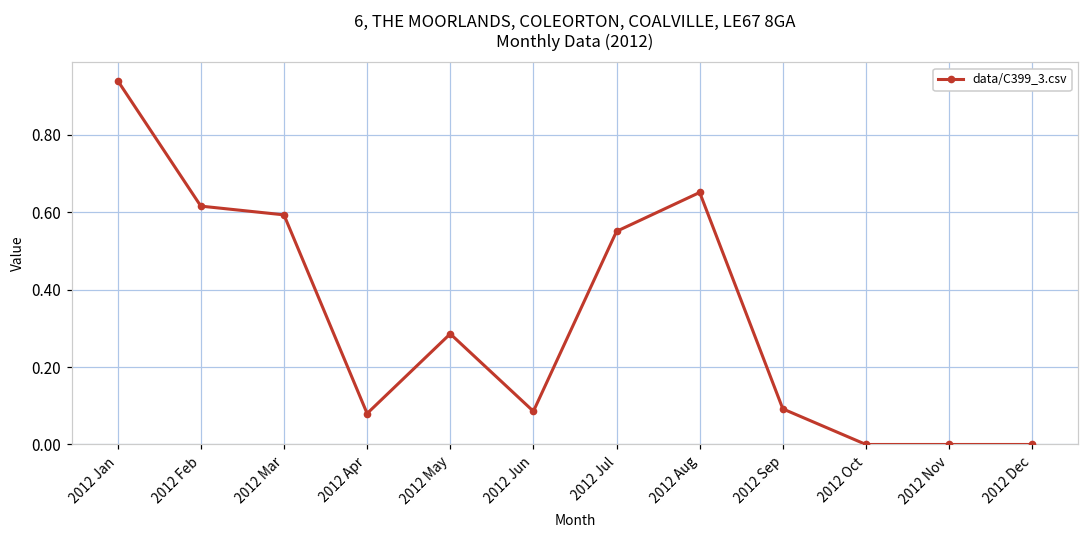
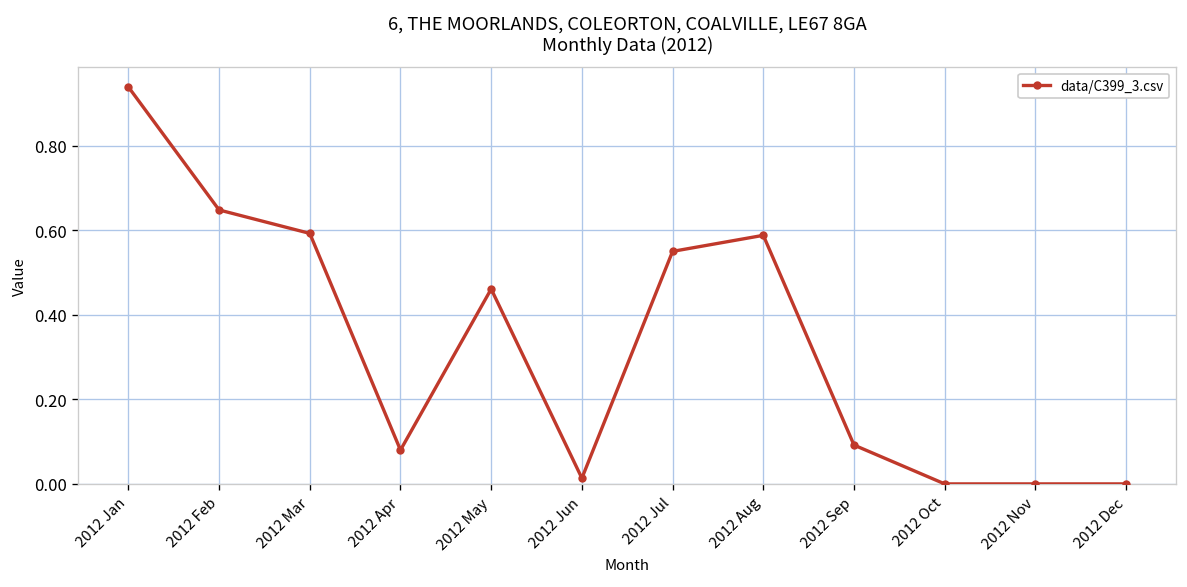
2012 Feb: 0.62 -> 0.65
2012 May: 0.29 -> 0.46
2012 Jun: 0.09 -> 0.01
2012 Aug: 0.65 -> 0.59
